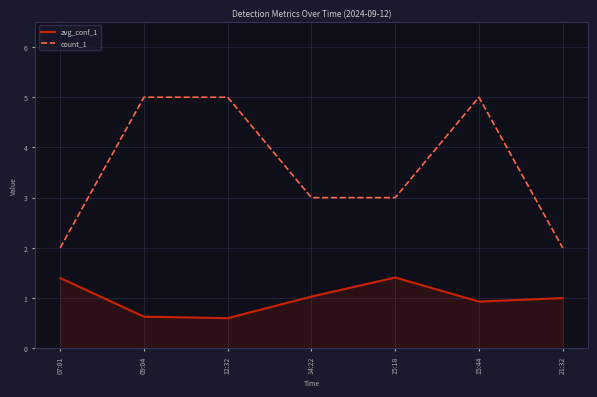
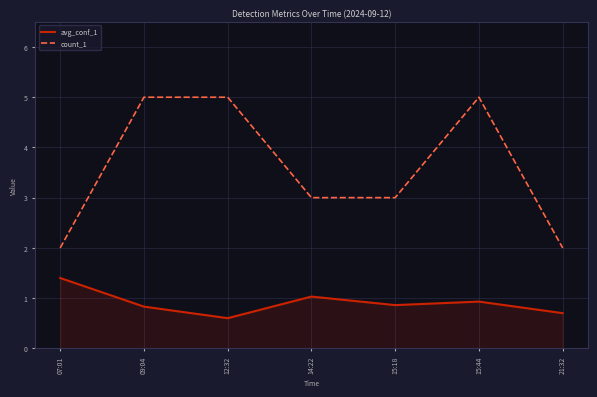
avg_conf_1, 09:04: 0.6 -> 0.8
avg_conf_1, 15:18: 1.4 -> 0.9
avg_conf_1, 21:32: 1.0 -> 0.7
